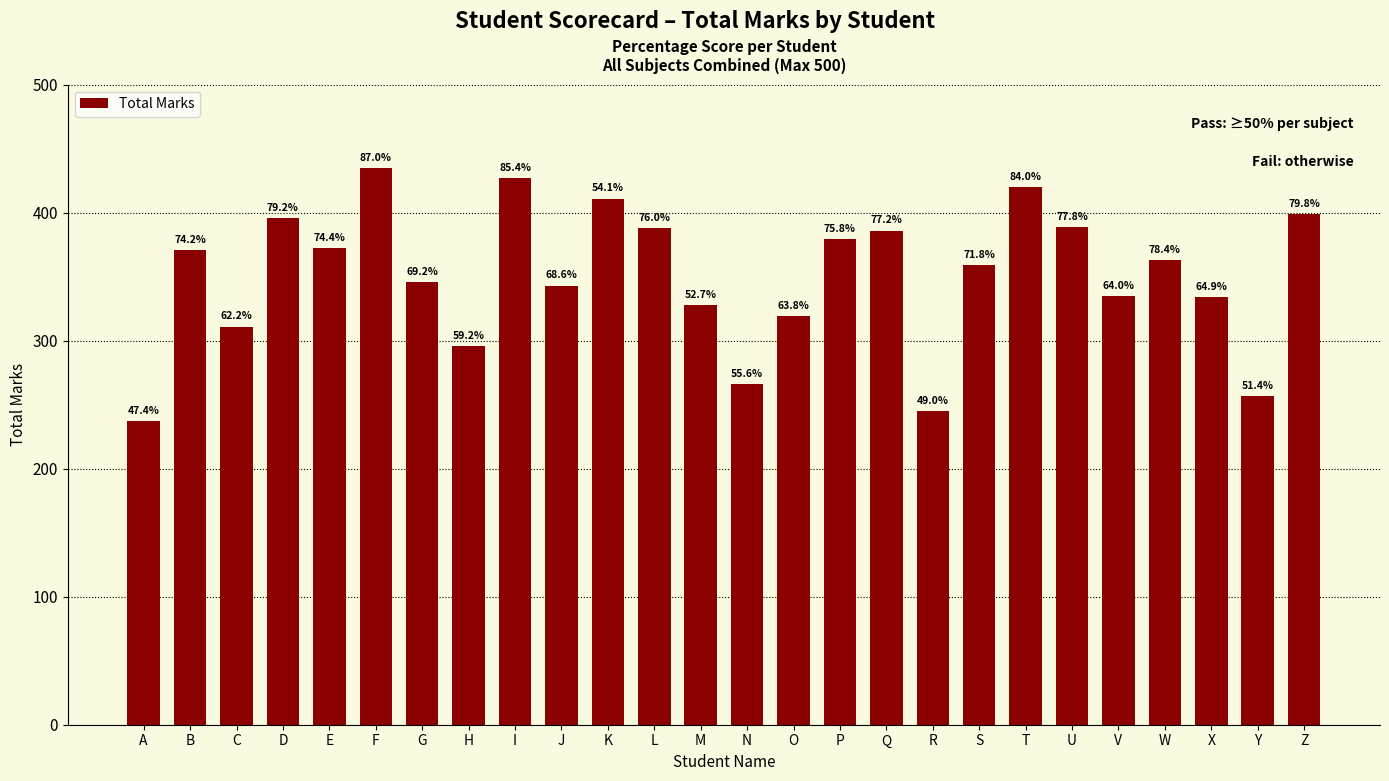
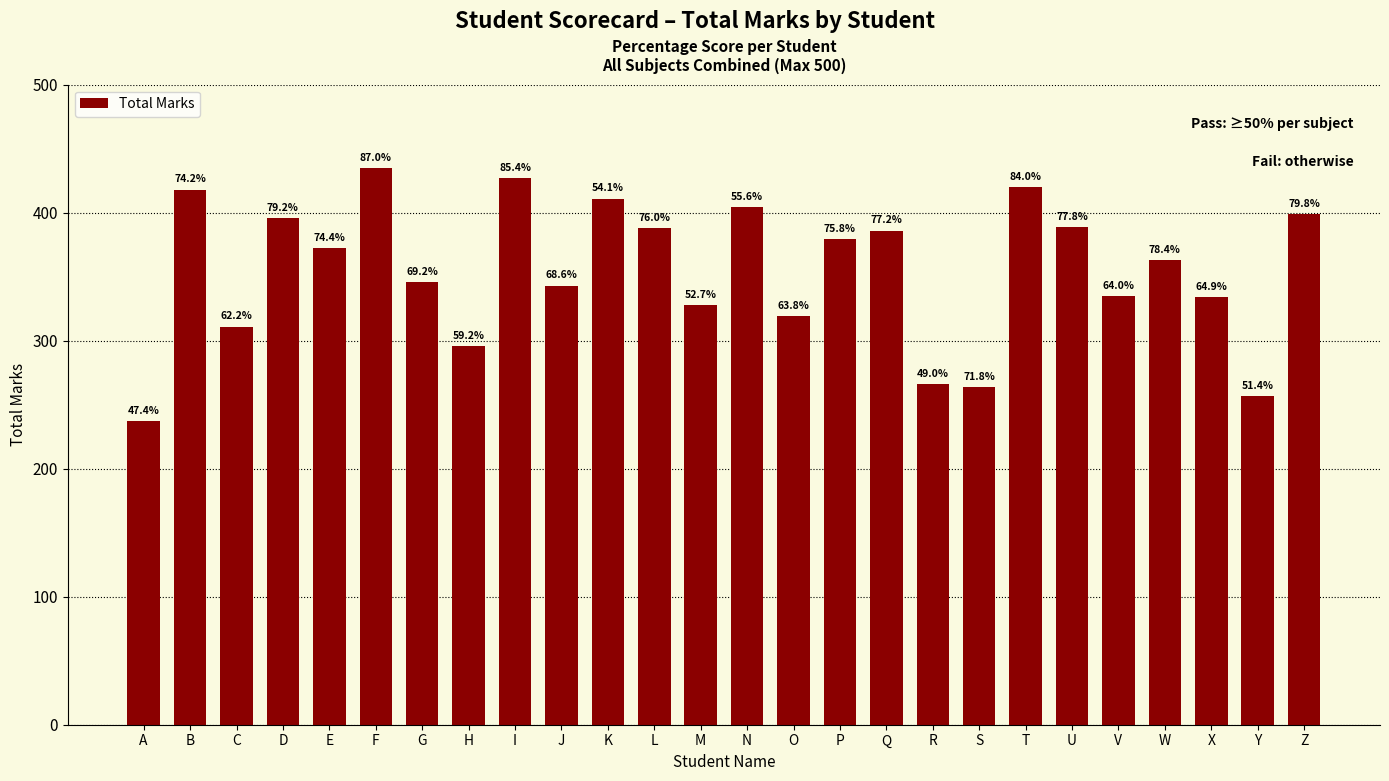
B: 371 -> 418
N: 266 -> 404
R: 245 -> 266
S: 359 -> 264
